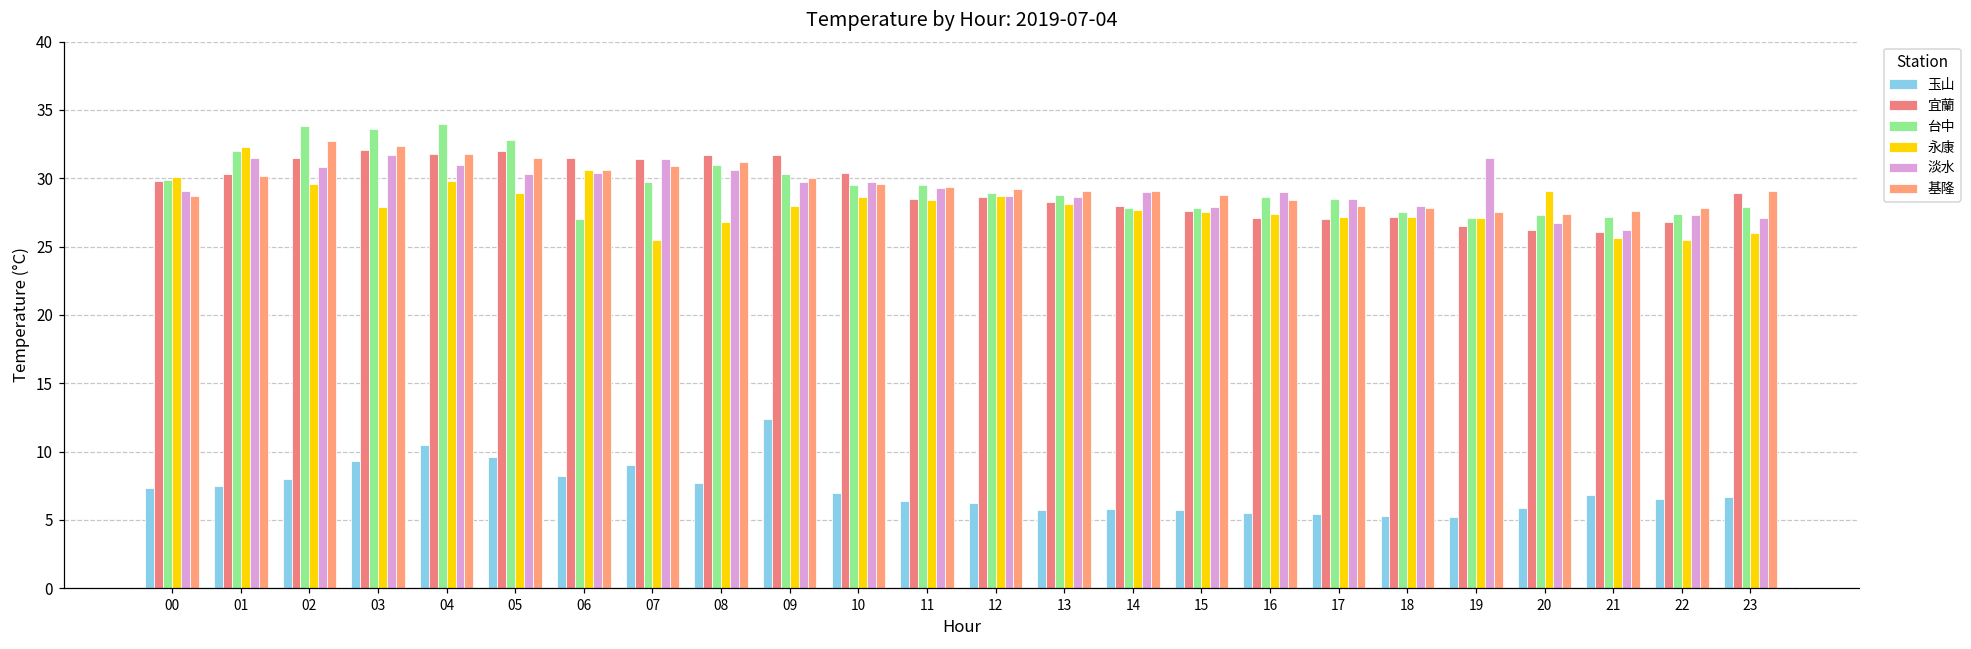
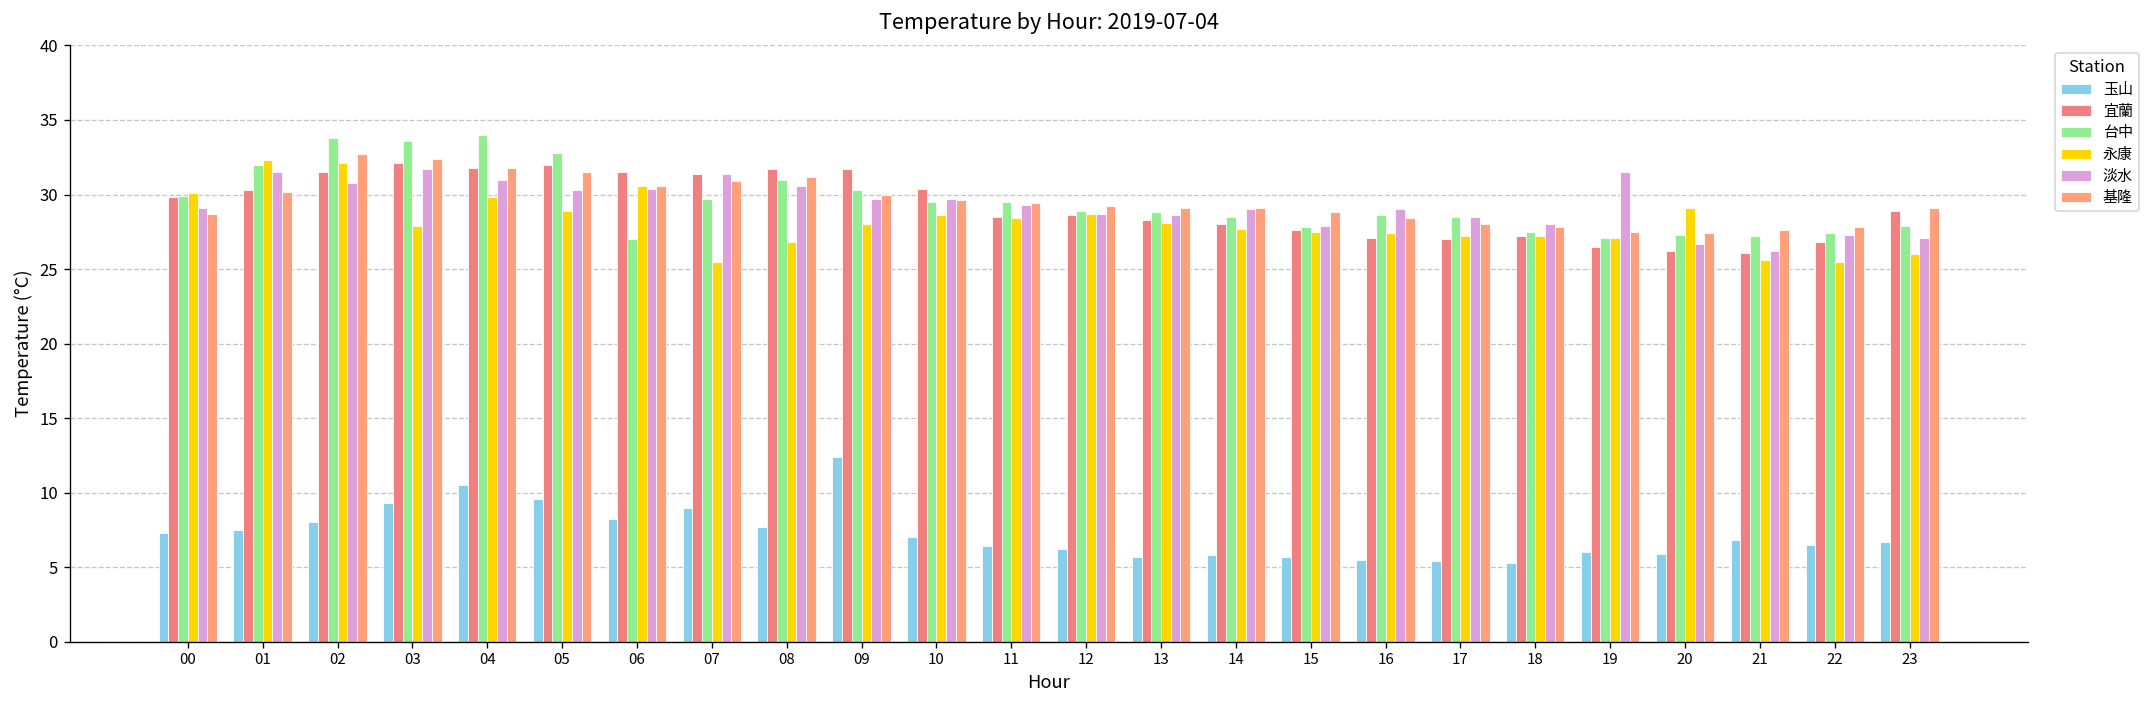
永康, 02: 29.6 -> 32.1
台中, 14: 27.8 -> 28.5
玉山, 19: 5.2 -> 6.0
